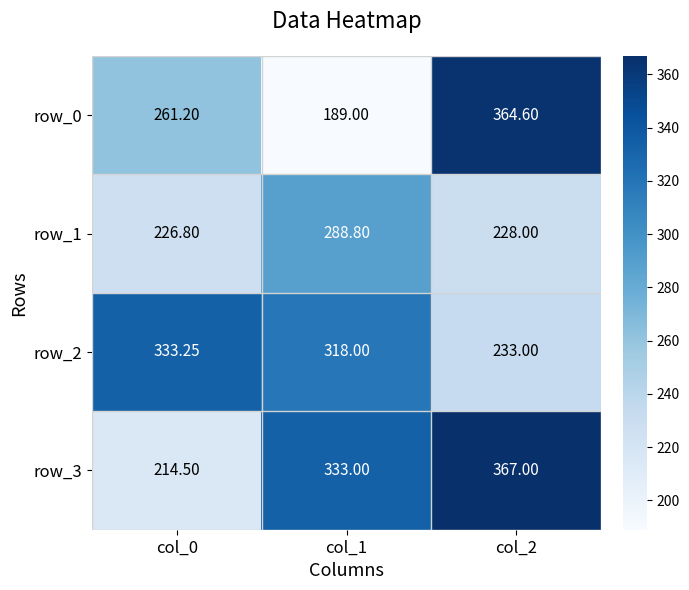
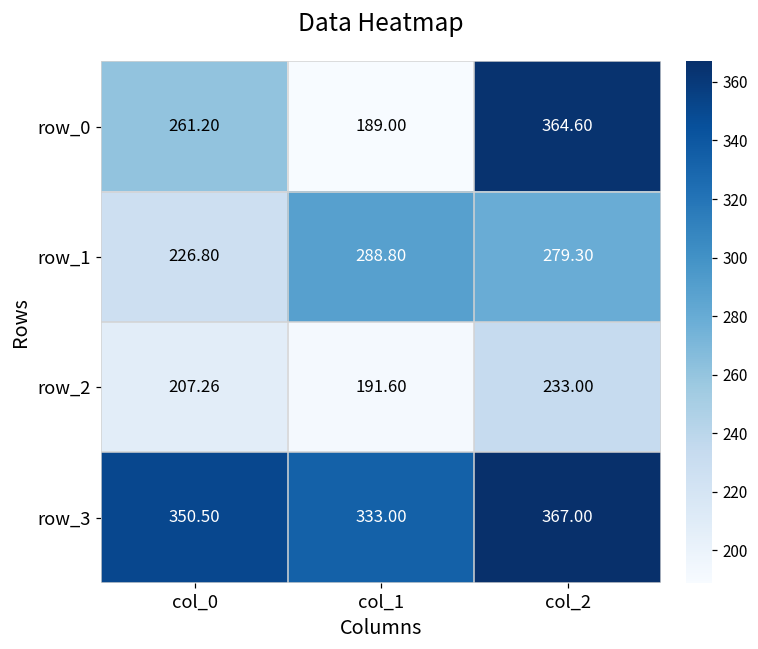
row_1, col_2: 228.00 -> 279.30
row_2, col_0: 333.25 -> 207.26
row_2, col_1: 318.00 -> 191.60
row_3, col_0: 214.50 -> 350.50
